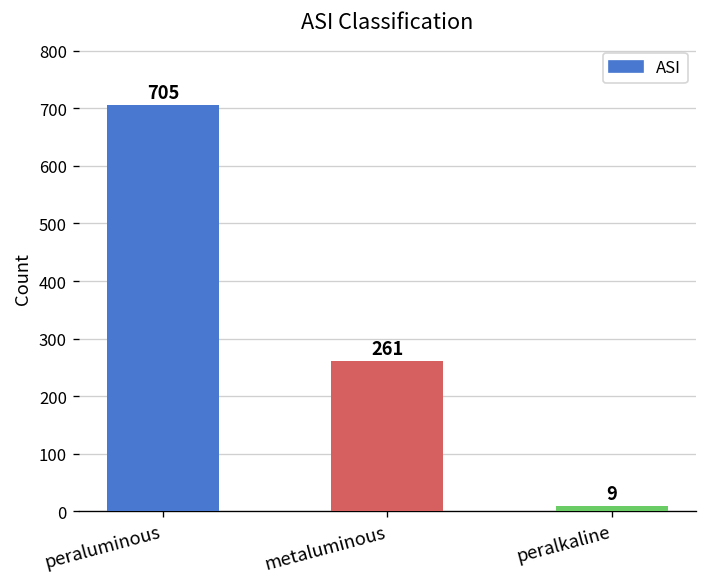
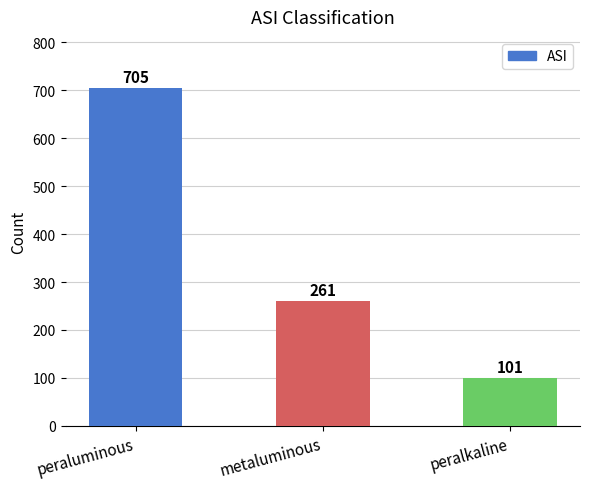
peralkaline: 9 -> 101
